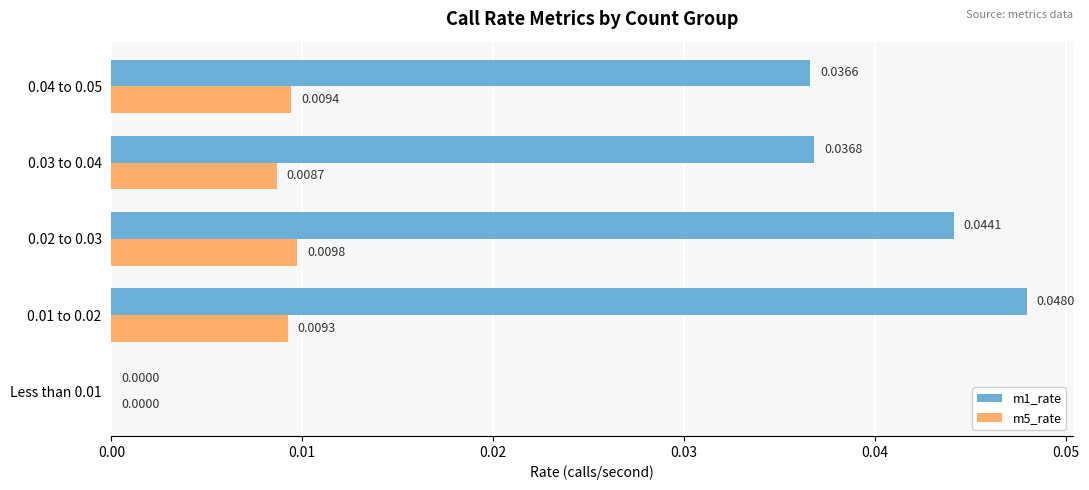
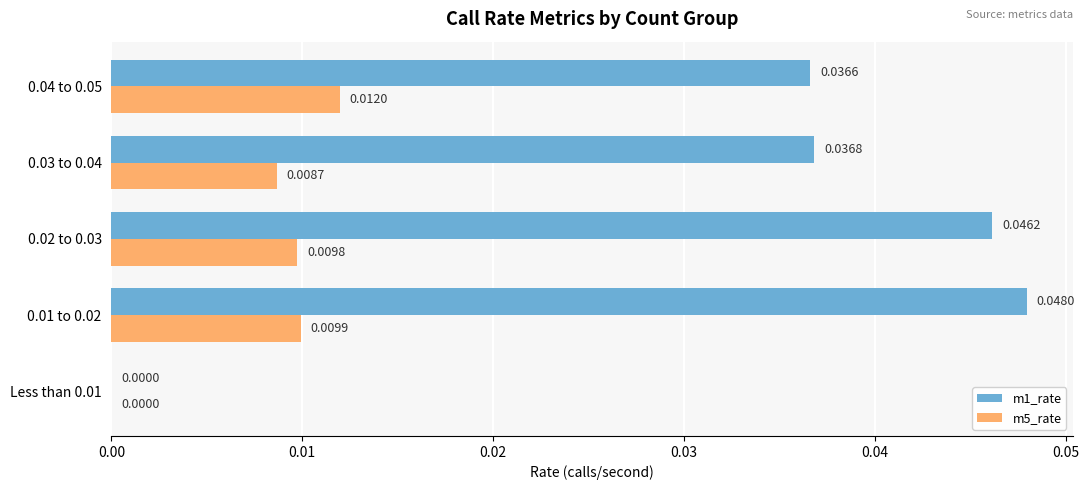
m5_rate, 0.04 to 0.05: 0.0094 -> 0.0120
m1_rate, 0.02 to 0.03: 0.0441 -> 0.0462
m5_rate, 0.01 to 0.02: 0.0093 -> 0.0099
